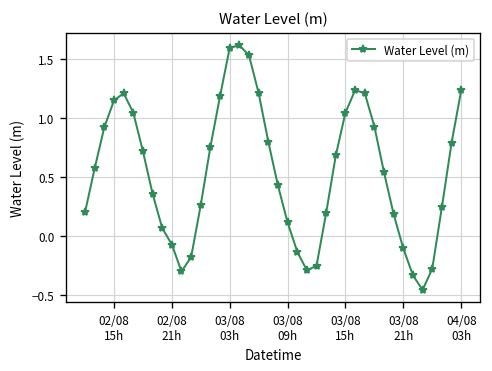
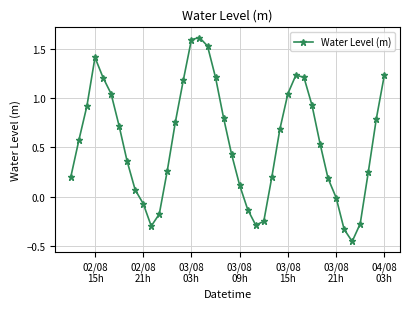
02/08 15h: 1.1 -> 1.4
03/08 21h: -0.1 -> 0.0
